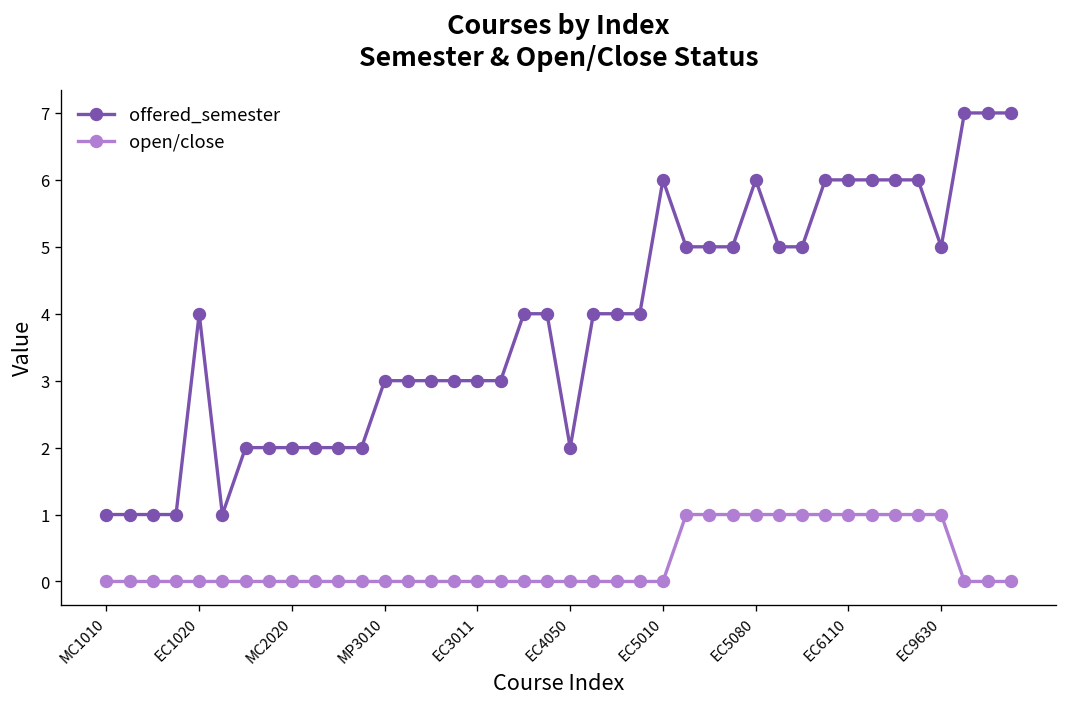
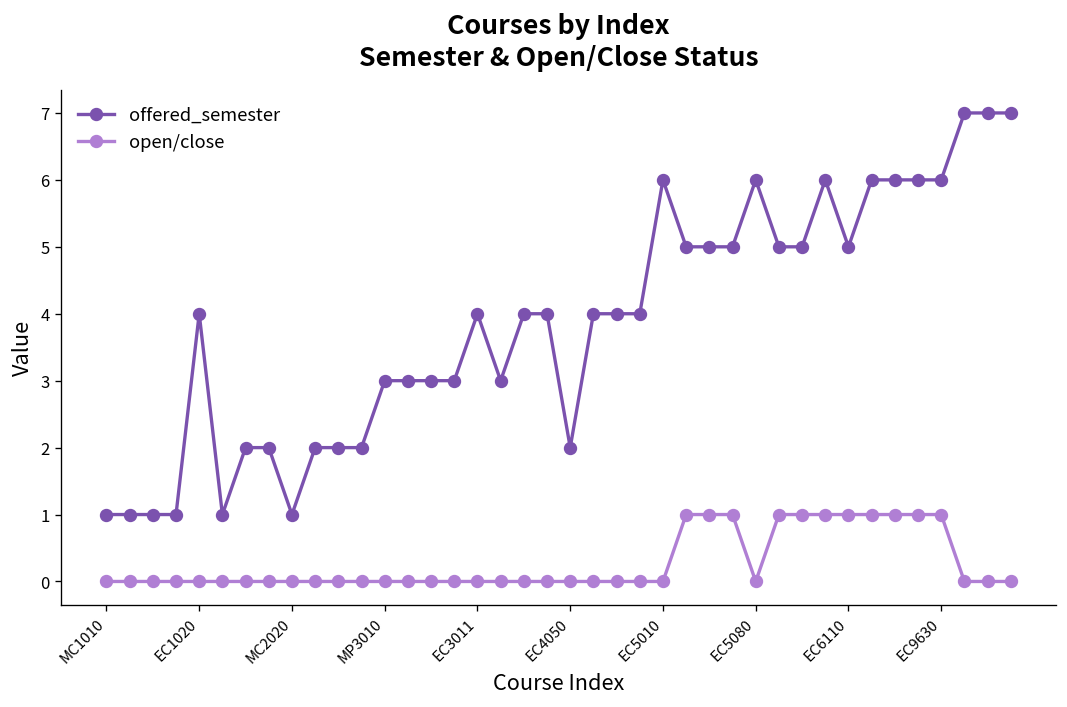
offered_semester, MC2020: 2 -> 1
offered_semester, EC3011: 3 -> 4
open/close, EC5080: 1 -> 0
offered_semester, EC6110: 6 -> 5
offered_semester, EC9630: 5 -> 6
